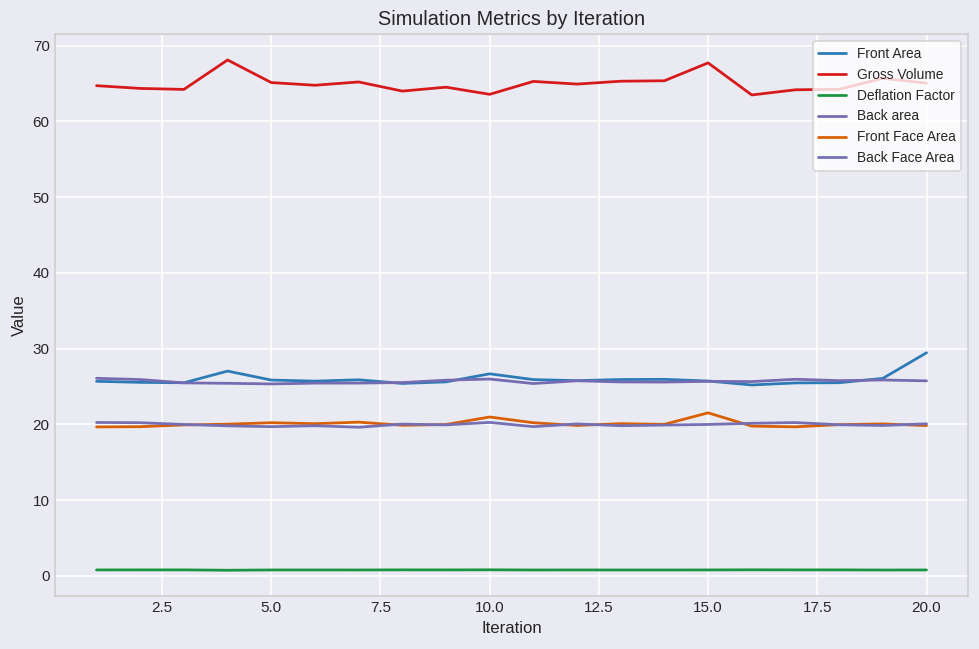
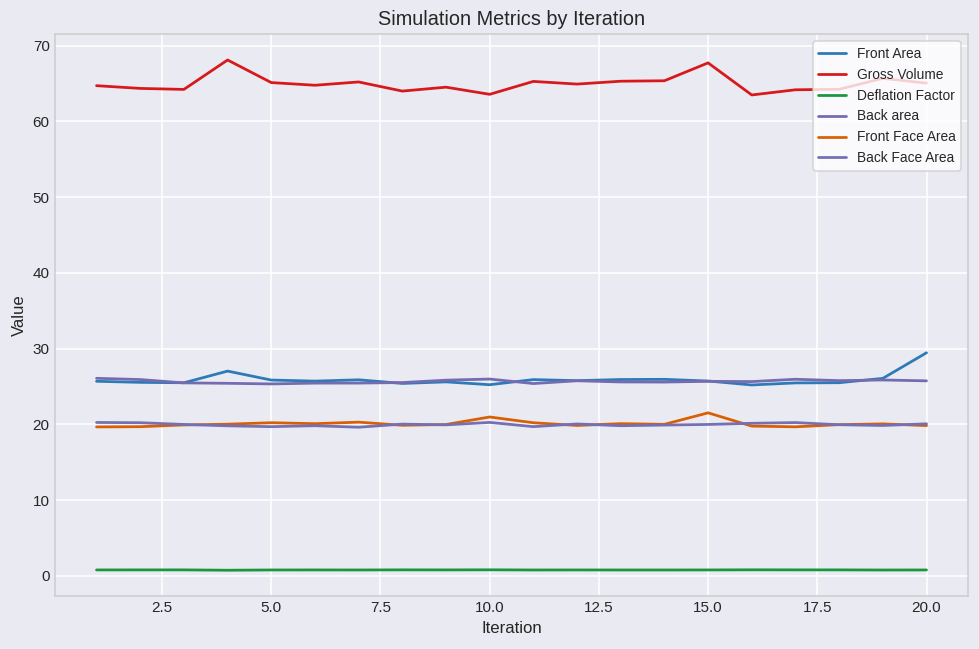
Front Area, 10.0: 27 -> 25
